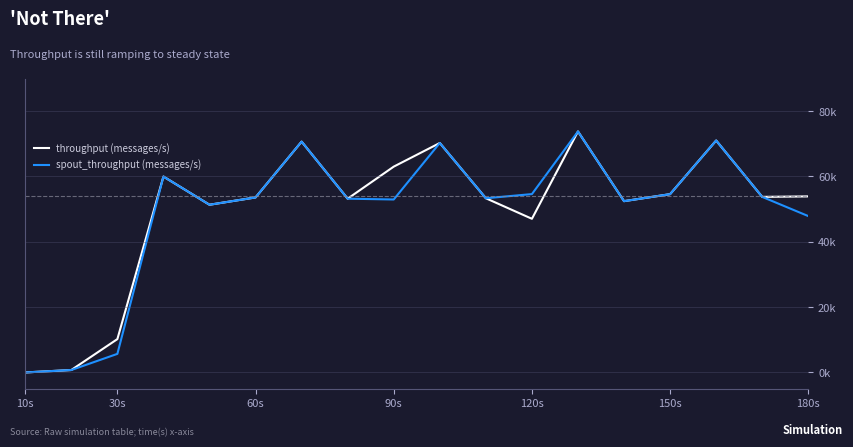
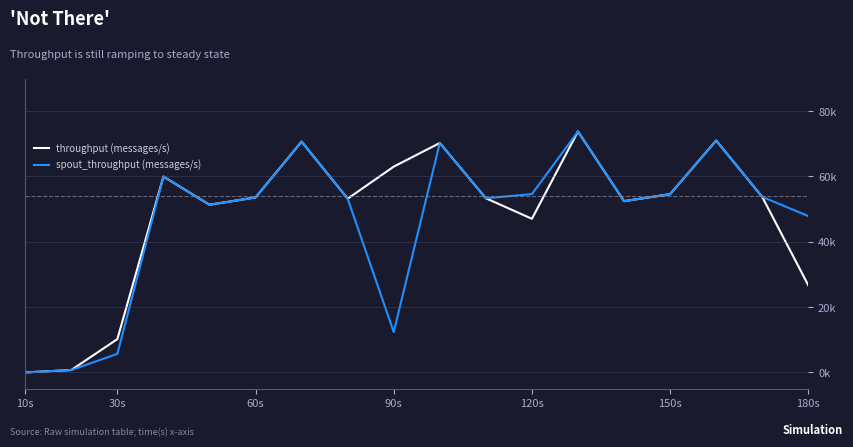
spout_throughput (messages/s), 90s: 53000 -> 12000
throughput (messages/s), 180s: 54000 -> 27000
